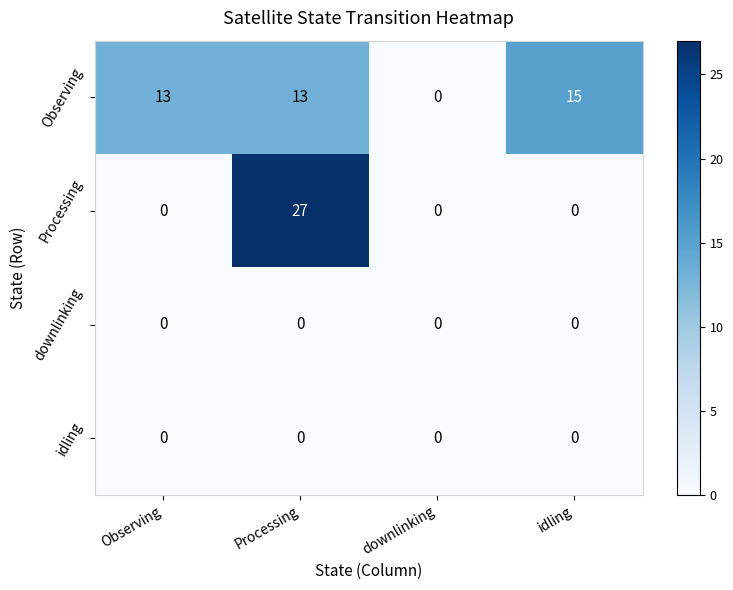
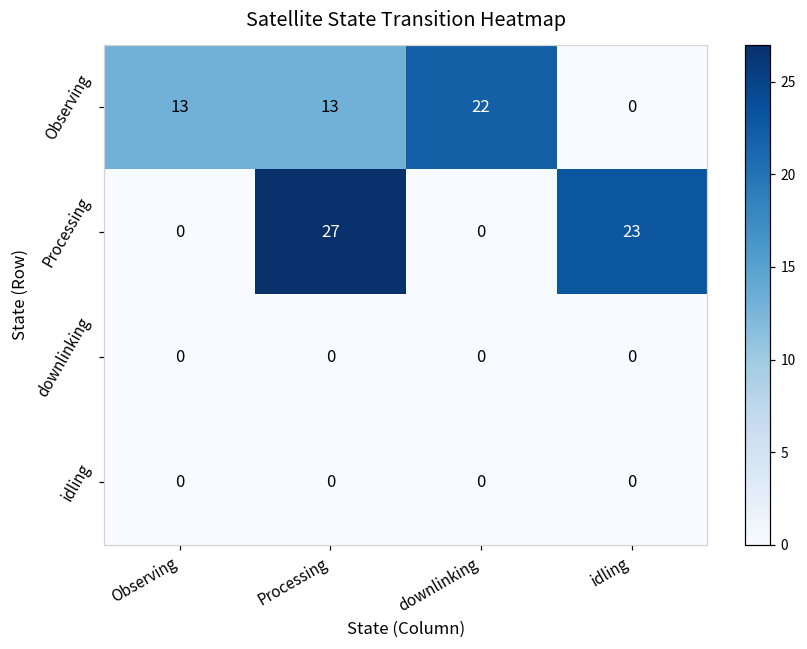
Observing, downlinking: 0 -> 22
Observing, idling: 15 -> 0
Processing, idling: 0 -> 23
